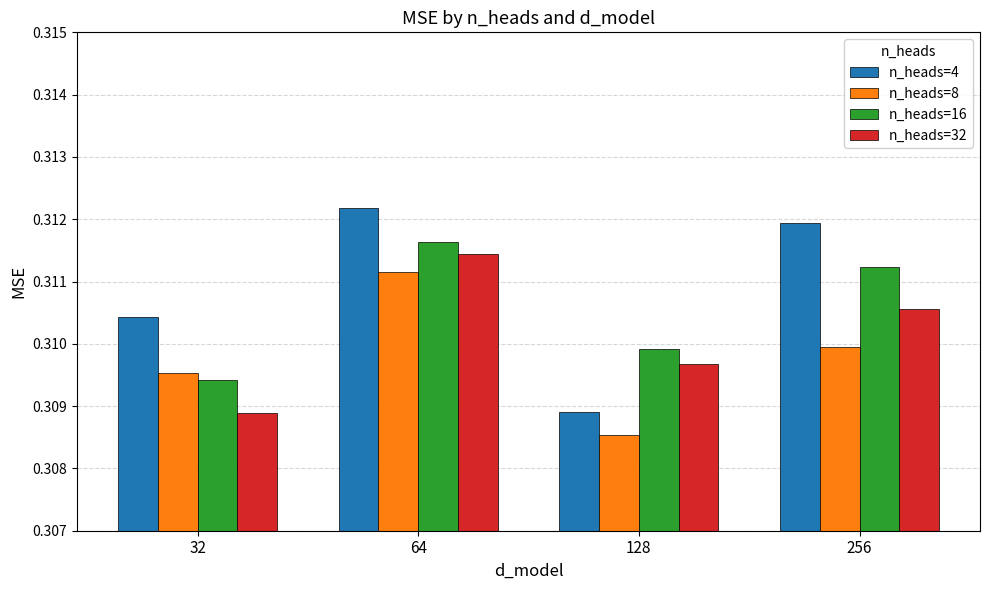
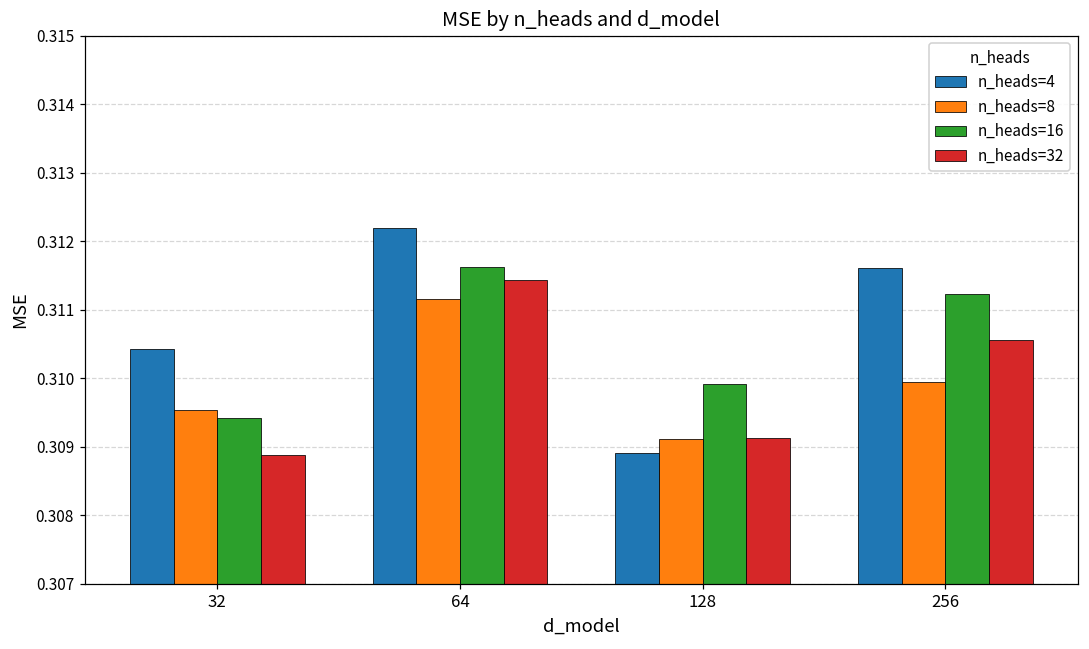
n_heads=8, 128: 0.3085 -> 0.3091
n_heads=32, 128: 0.3097 -> 0.3091
n_heads=4, 256: 0.3119 -> 0.3116
